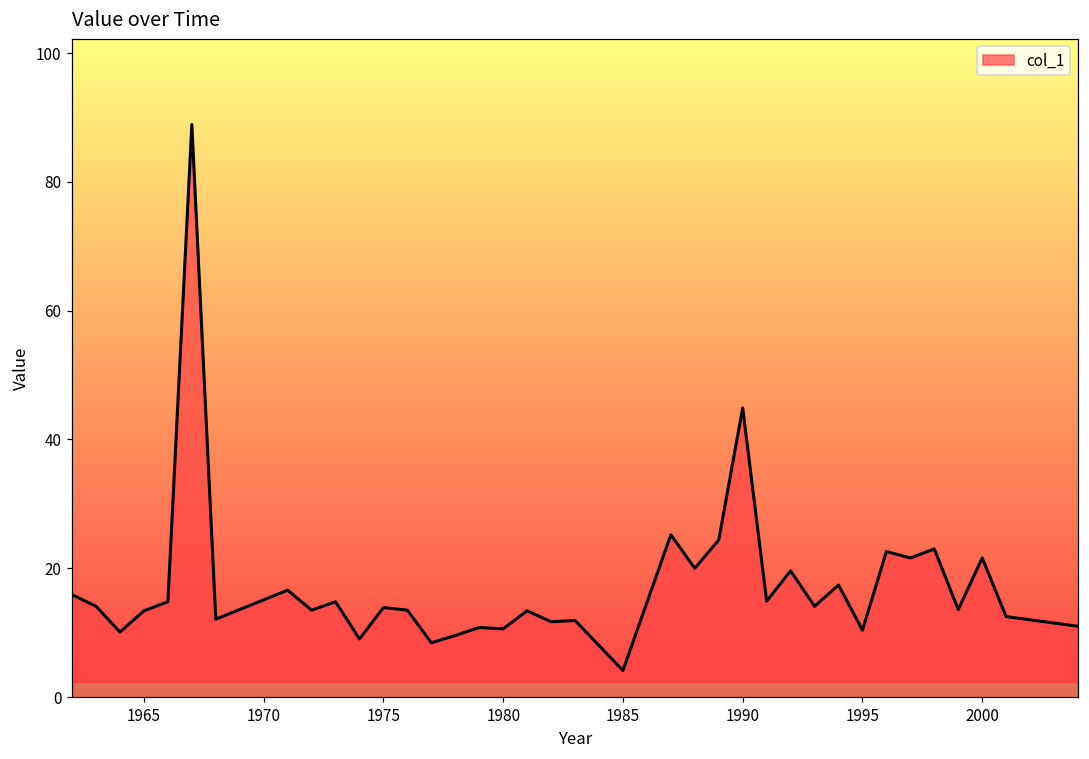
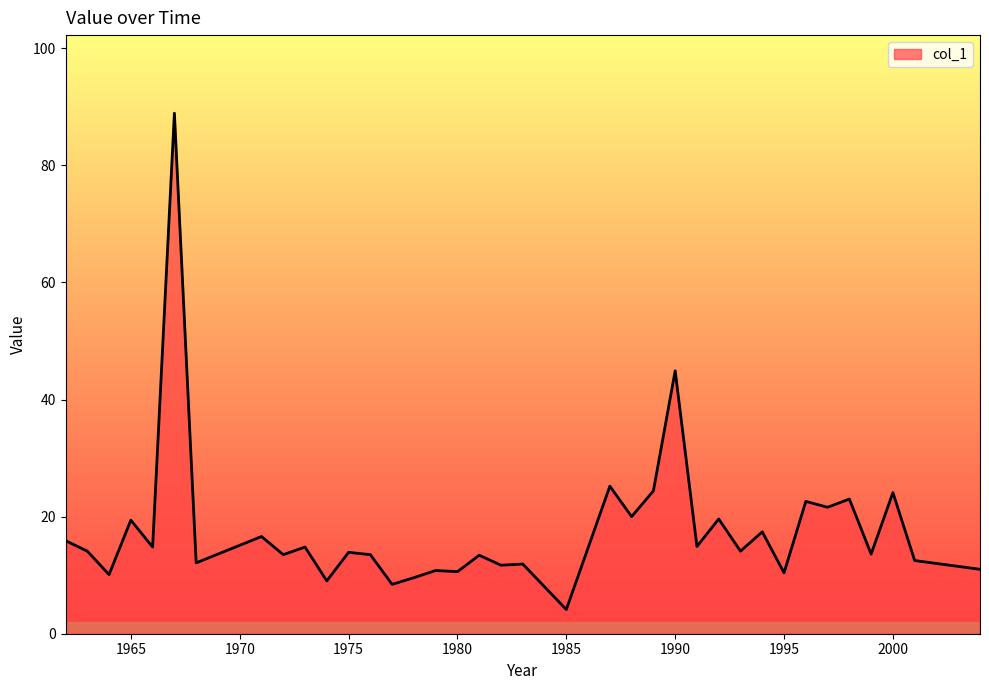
1965: 13 -> 19
2000: 22 -> 24
